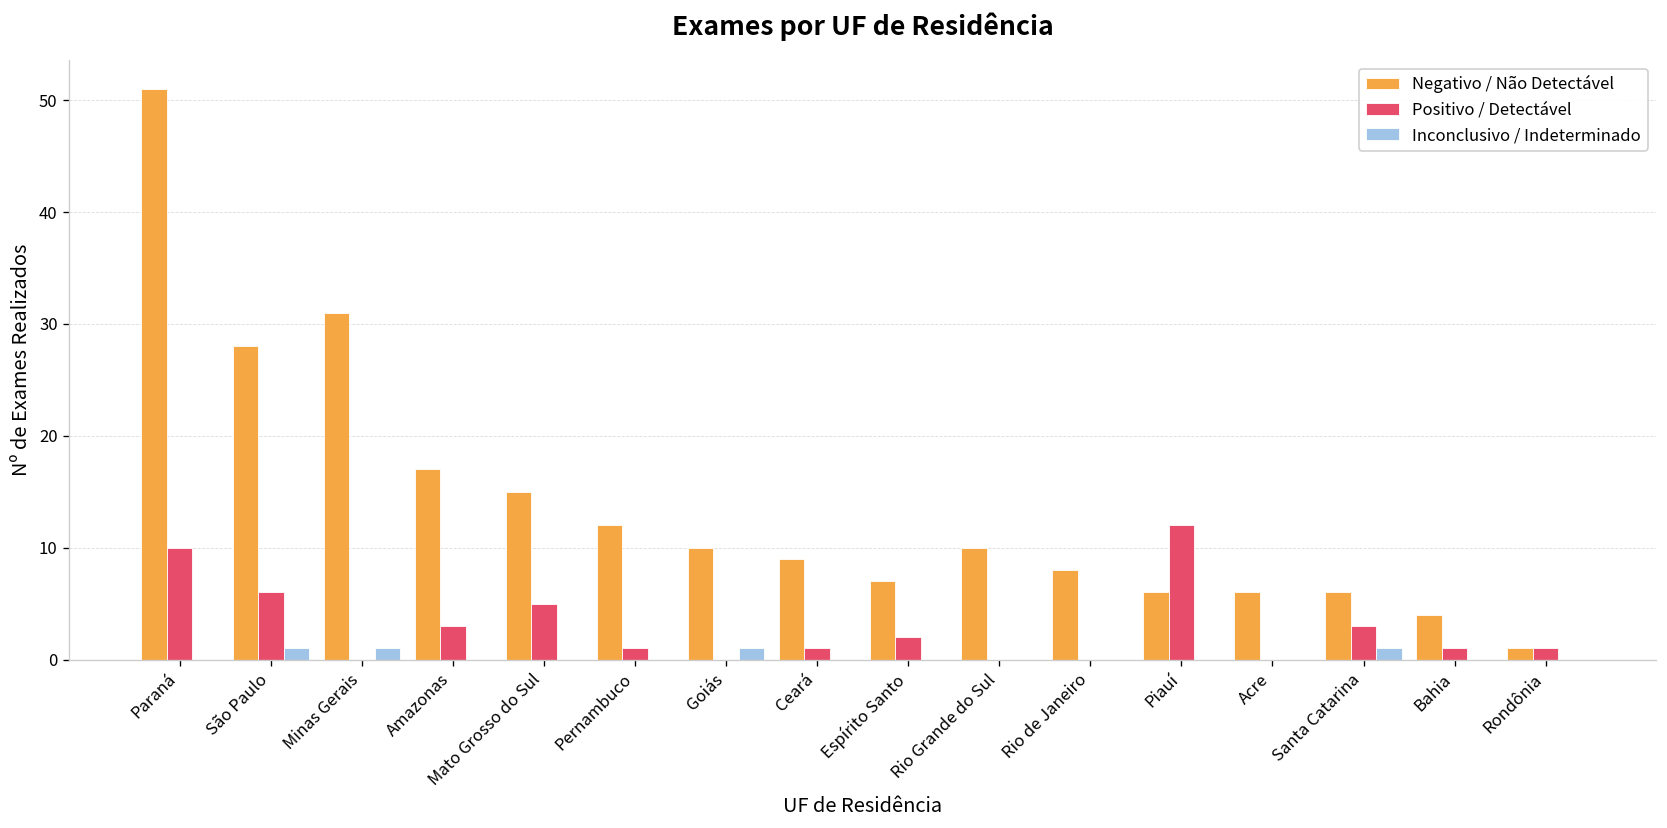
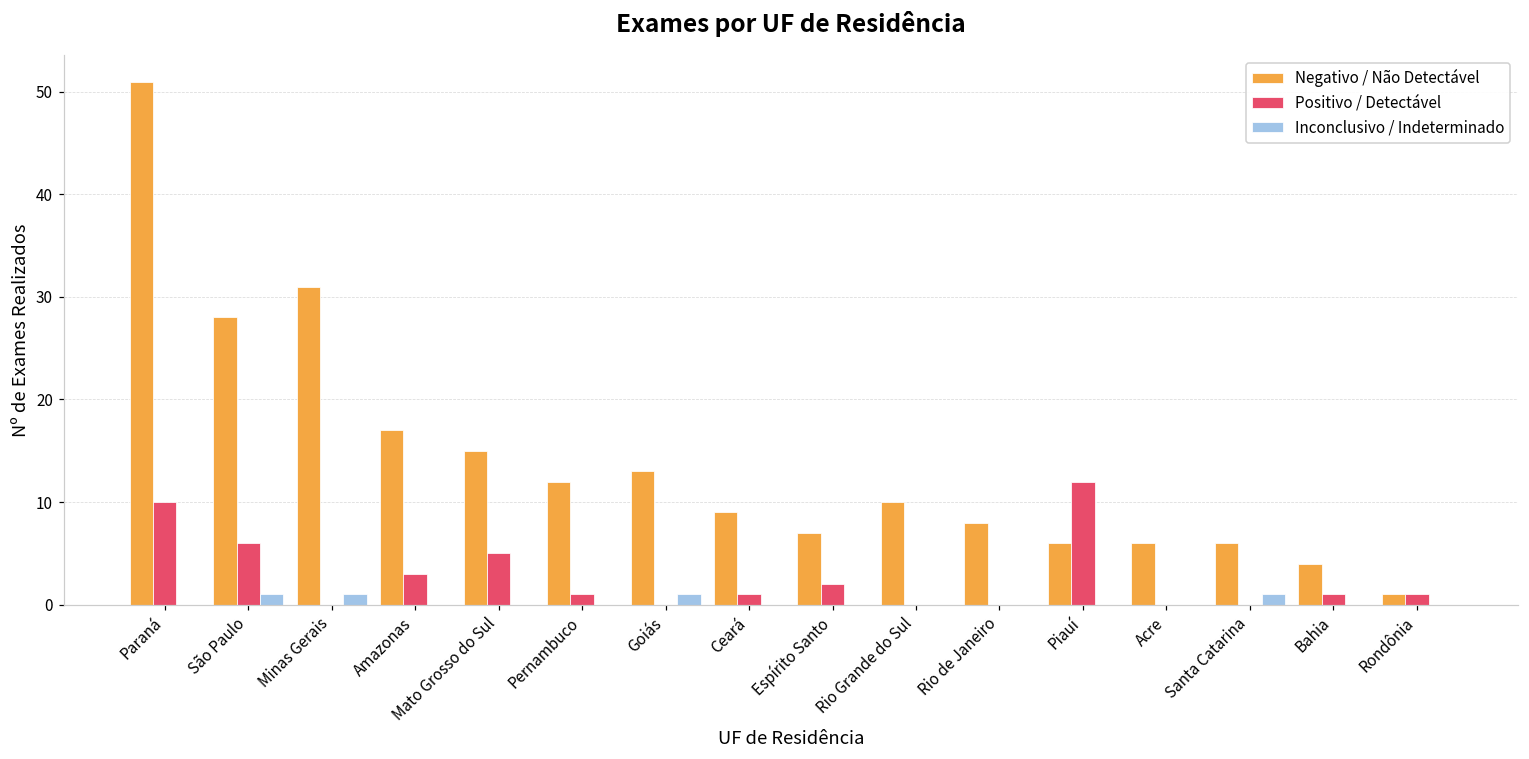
Negativo / Não Detectável, Goiás: 10 -> 13
Positivo / Detectável, Santa Catarina: 3 -> 0
